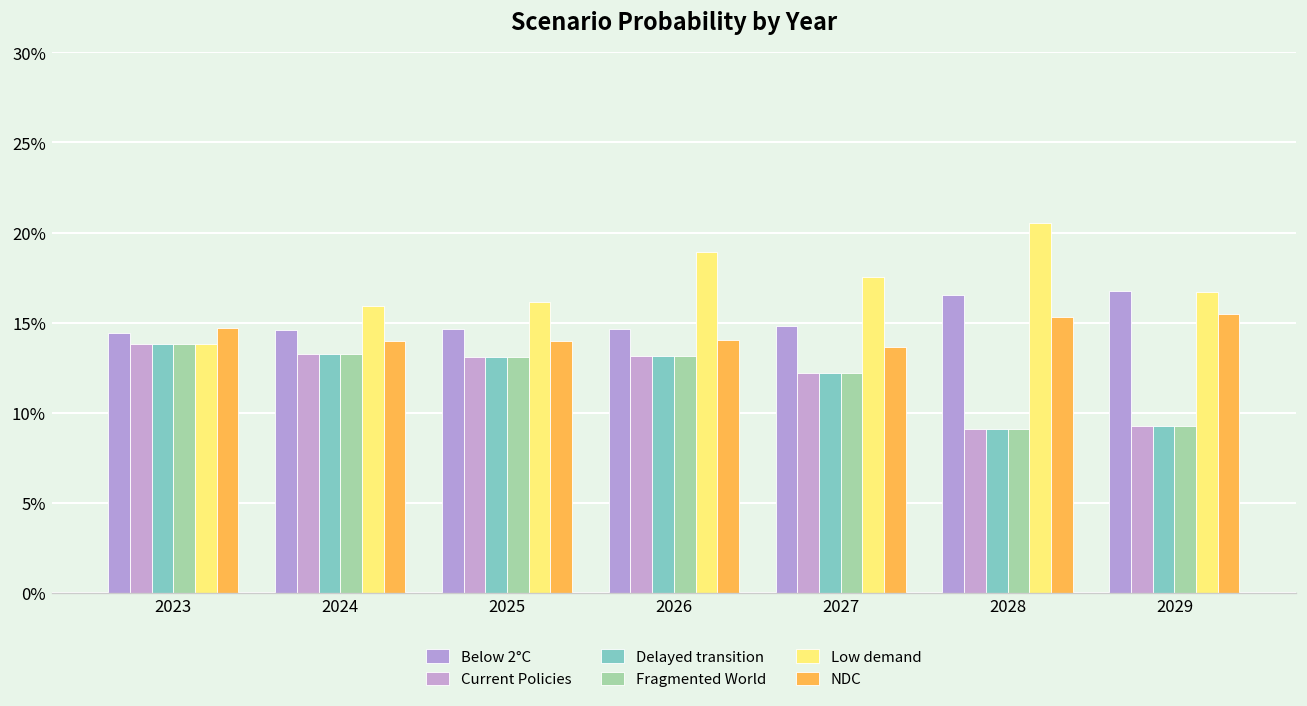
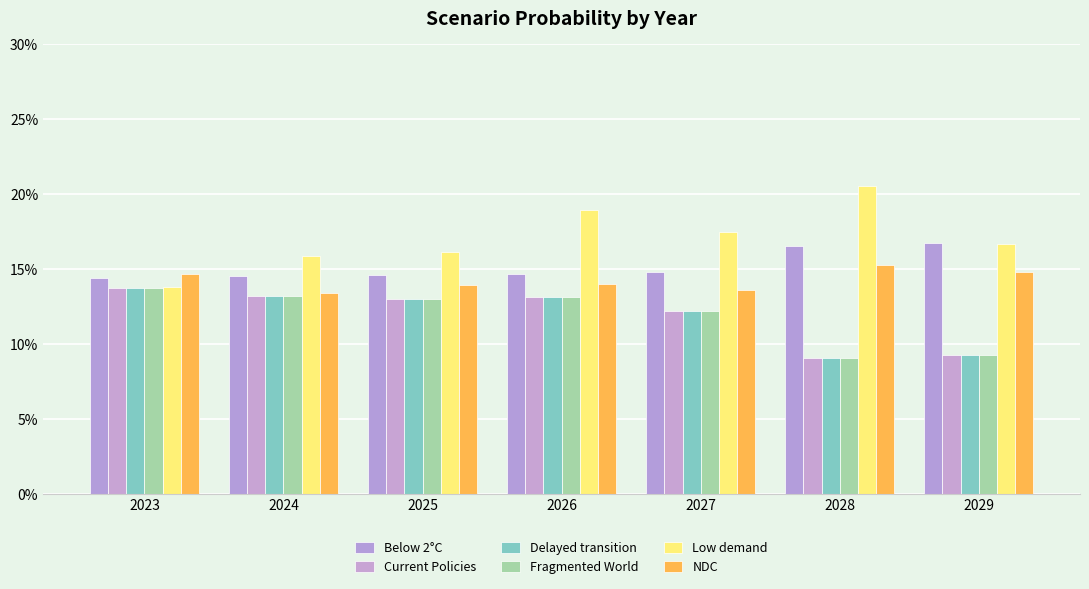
NDC, 2024: 14.0% -> 13.4%
NDC, 2029: 15.5% -> 14.8%
